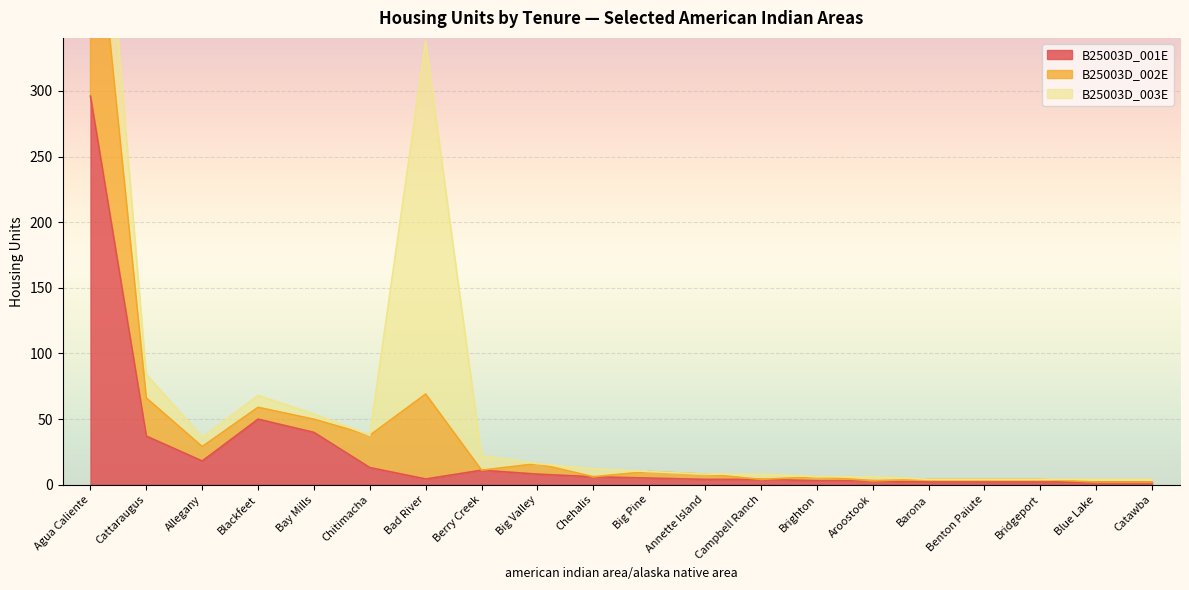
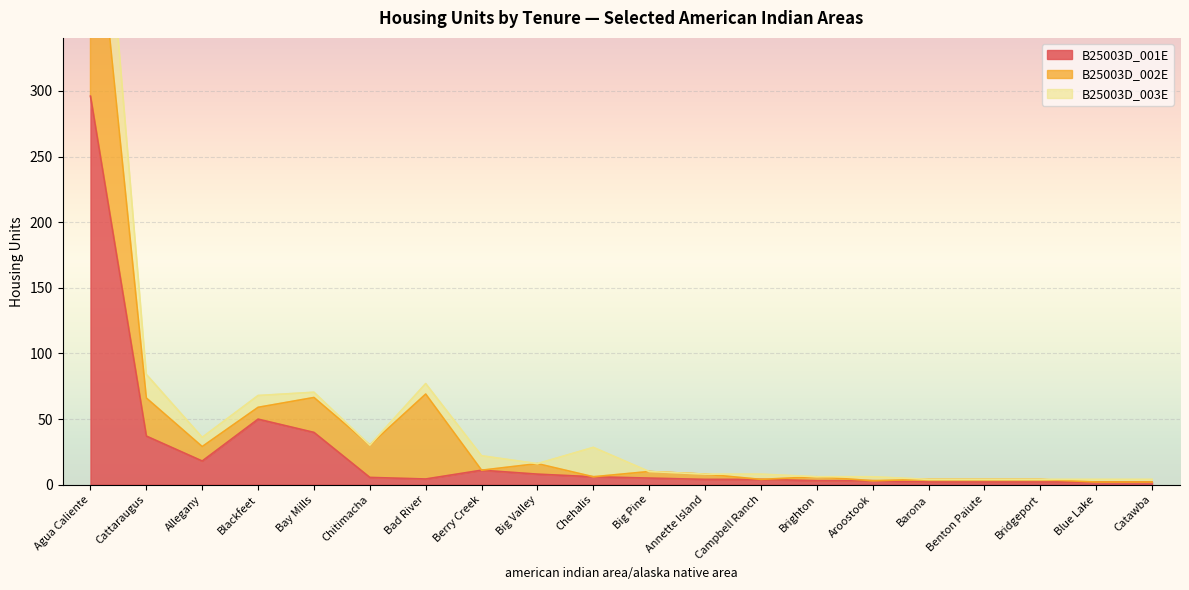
B25003D_002E, Bay Mills: 10 -> 27
B25003D_001E, Chitimacha: 13 -> 6
B25003D_003E, Bad River: 269 -> 8
B25003D_003E, Chehalis: 6 -> 22
